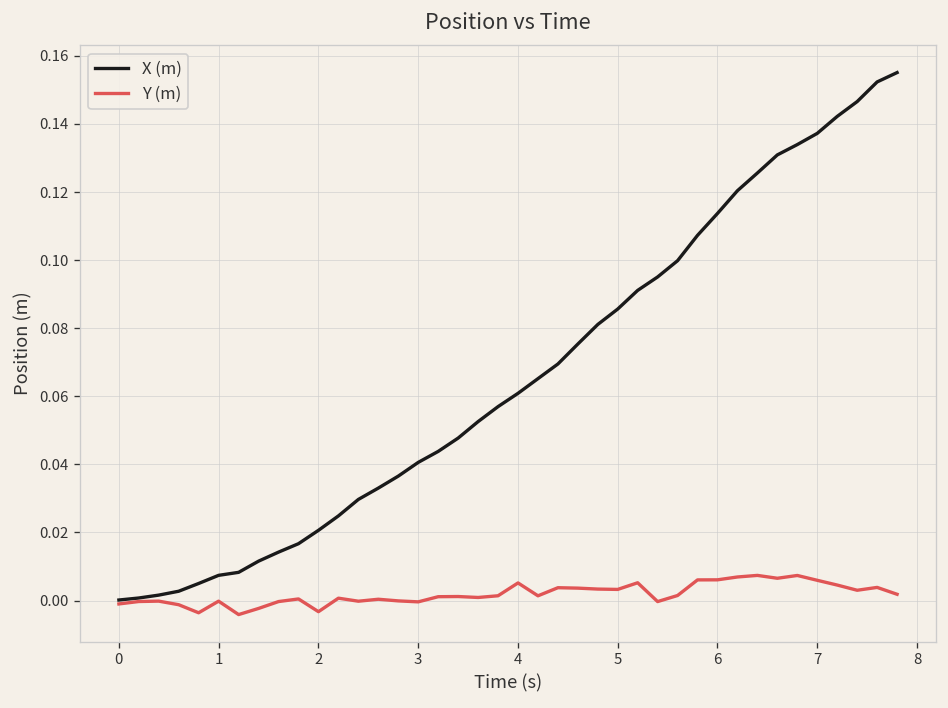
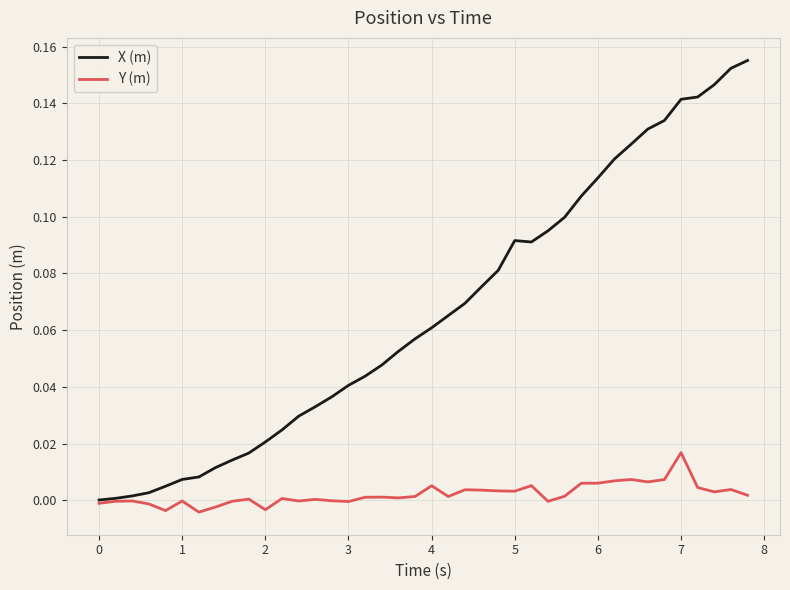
X (m), 5: 0.086 -> 0.092
X (m), 7: 0.137 -> 0.141
Y (m), 7: 0.006 -> 0.017
